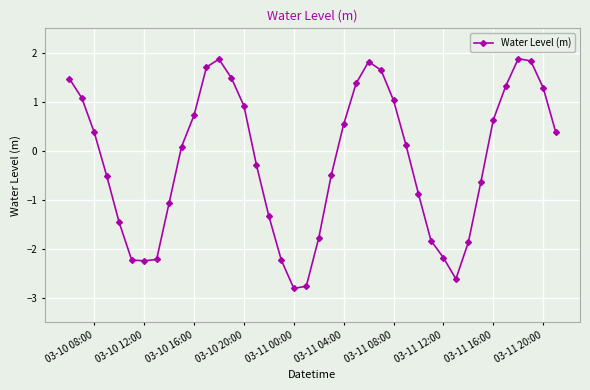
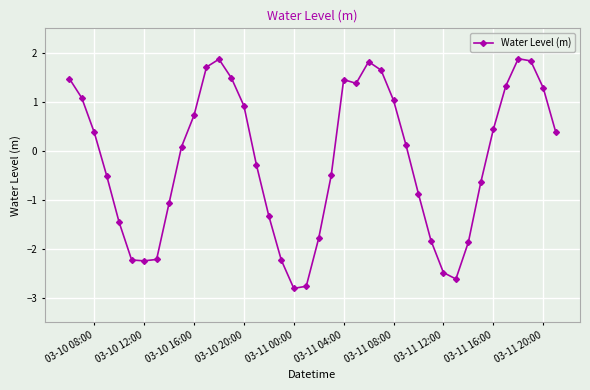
03-11 04:00: 0.5 -> 1.5
03-11 12:00: -2.2 -> -2.5
03-11 16:00: 0.6 -> 0.4
